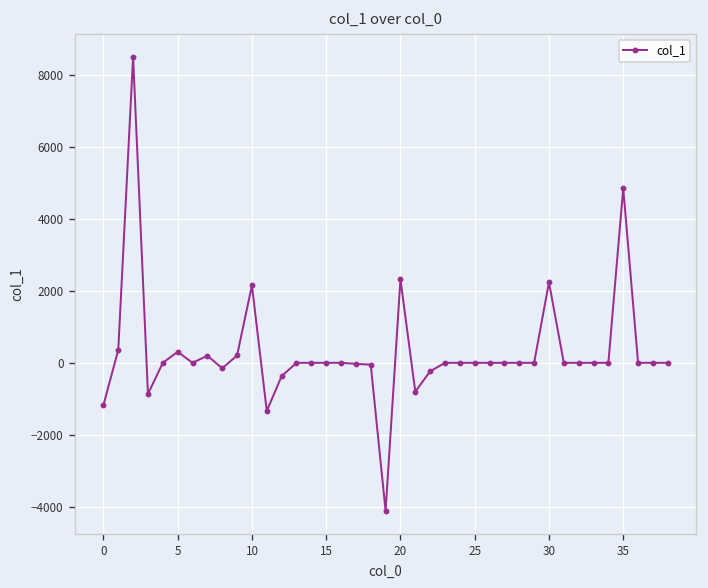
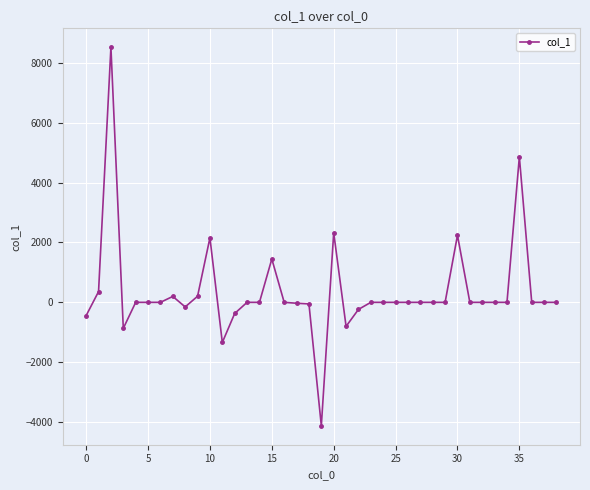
0: -1200 -> -400
5: 300 -> 0
15: 0 -> 1400
